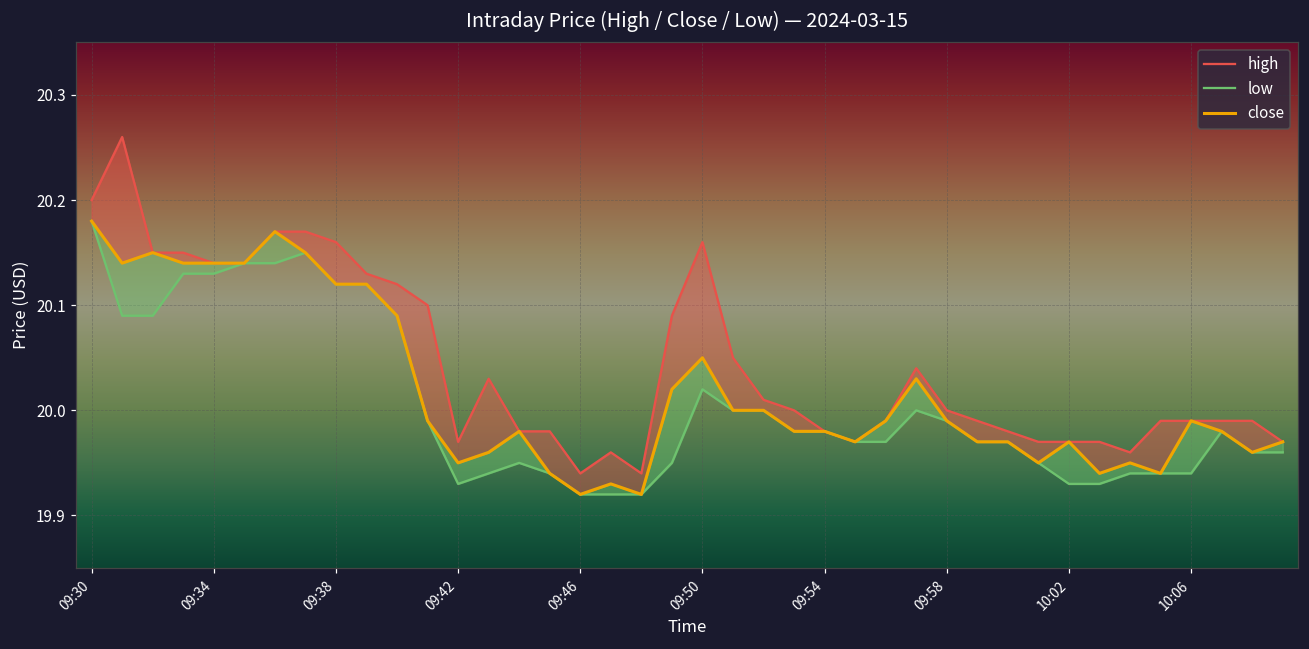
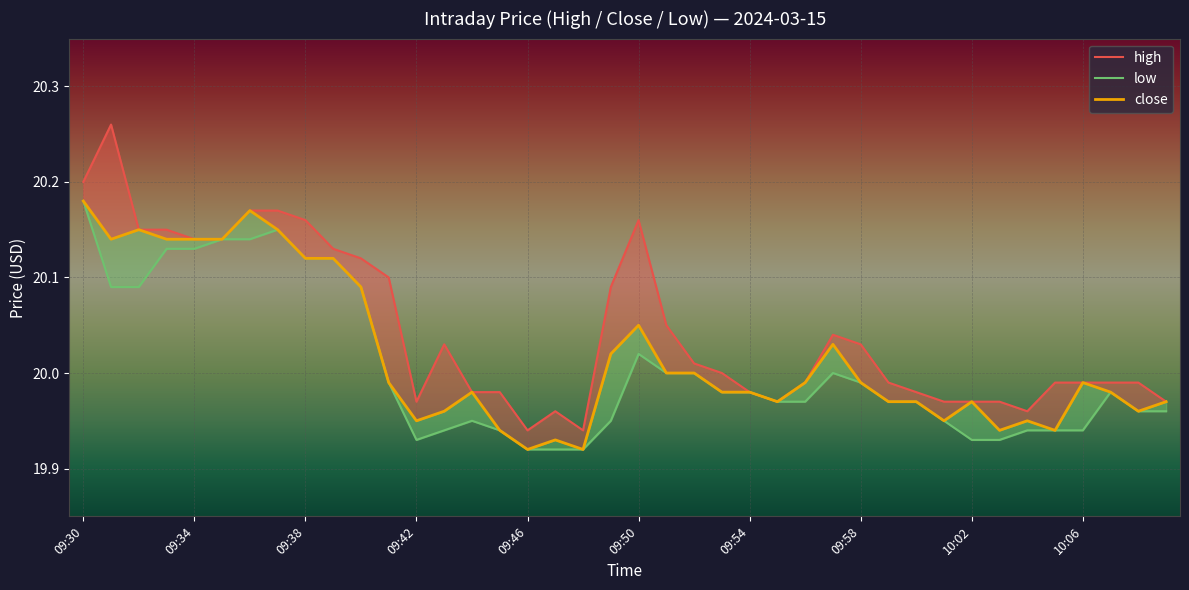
high, 09:58: 20.00 -> 20.03
